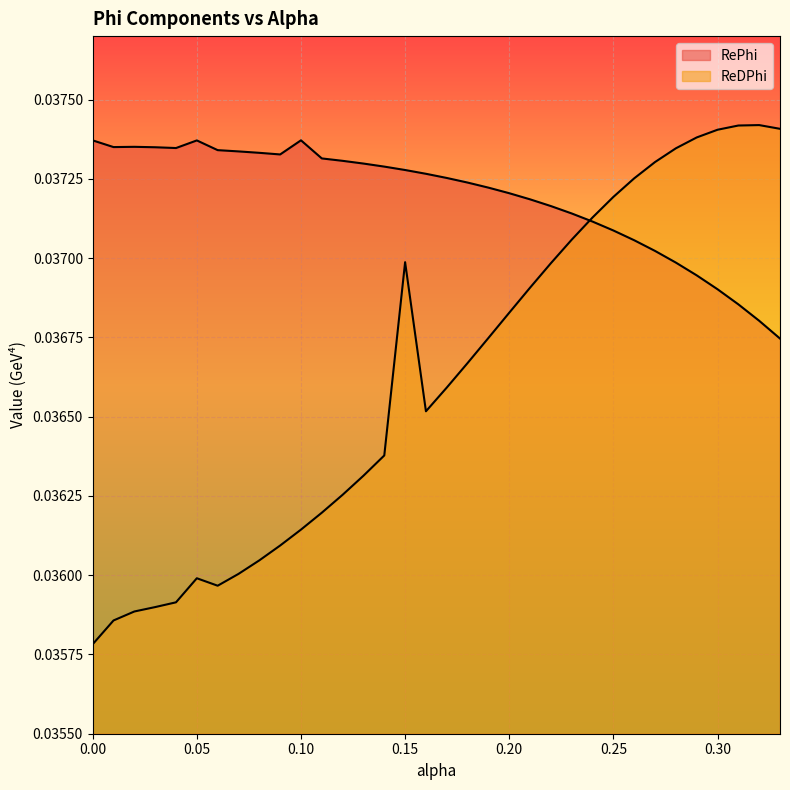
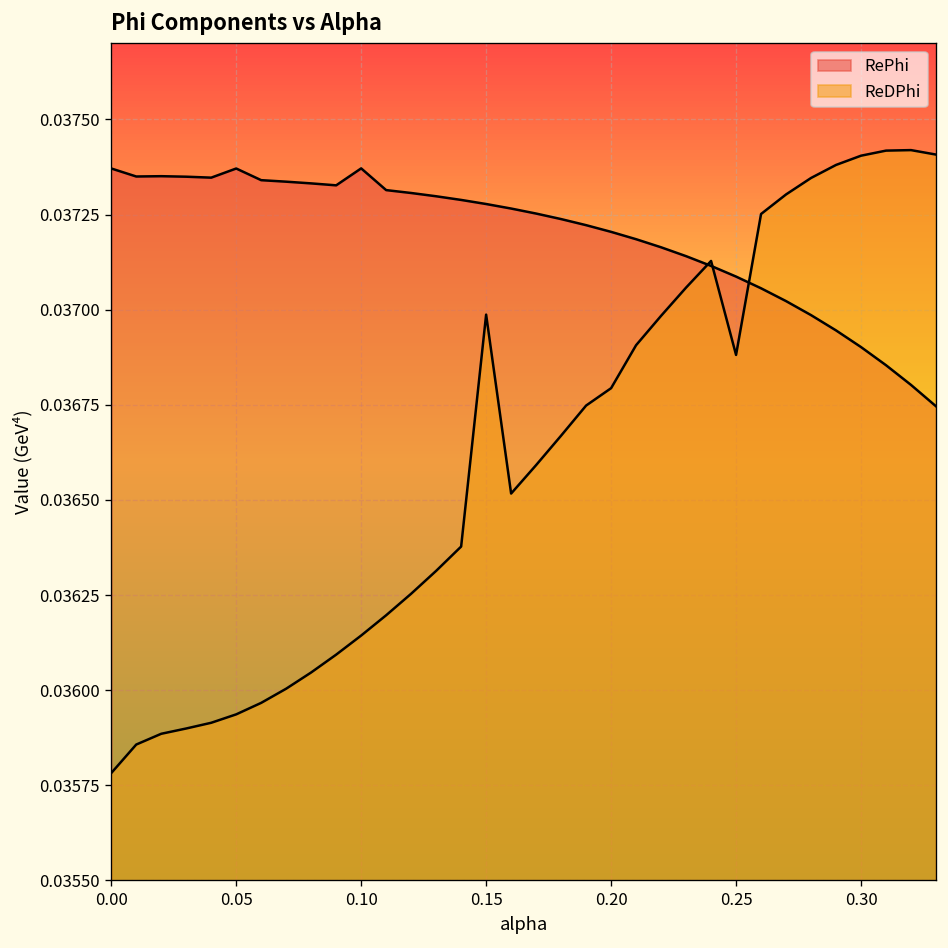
ReDPhi, 0.05: 0.03599 -> 0.03594
ReDPhi, 0.20: 0.03683 -> 0.03679
ReDPhi, 0.25: 0.03719 -> 0.03688
